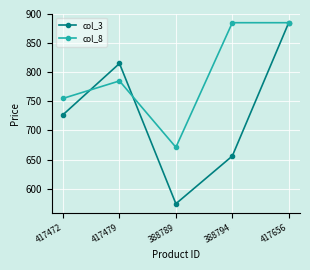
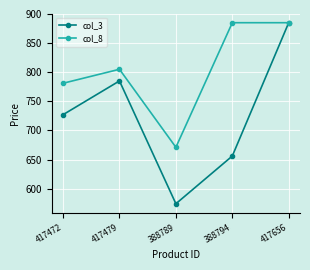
col_8, 417472: 760 -> 780
col_3, 417479: 820 -> 790
col_8, 417479: 790 -> 810
